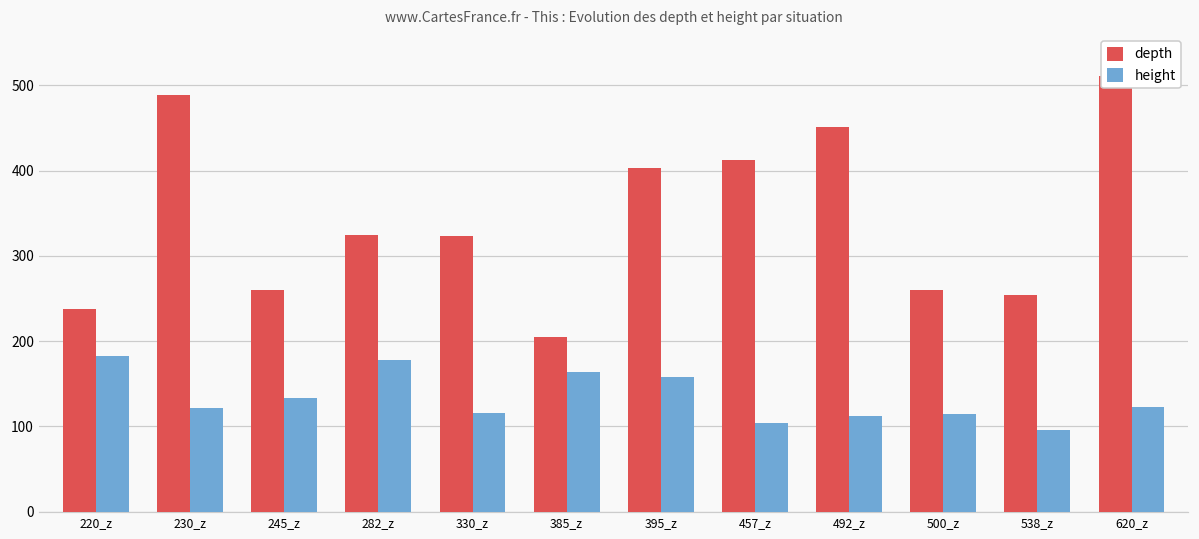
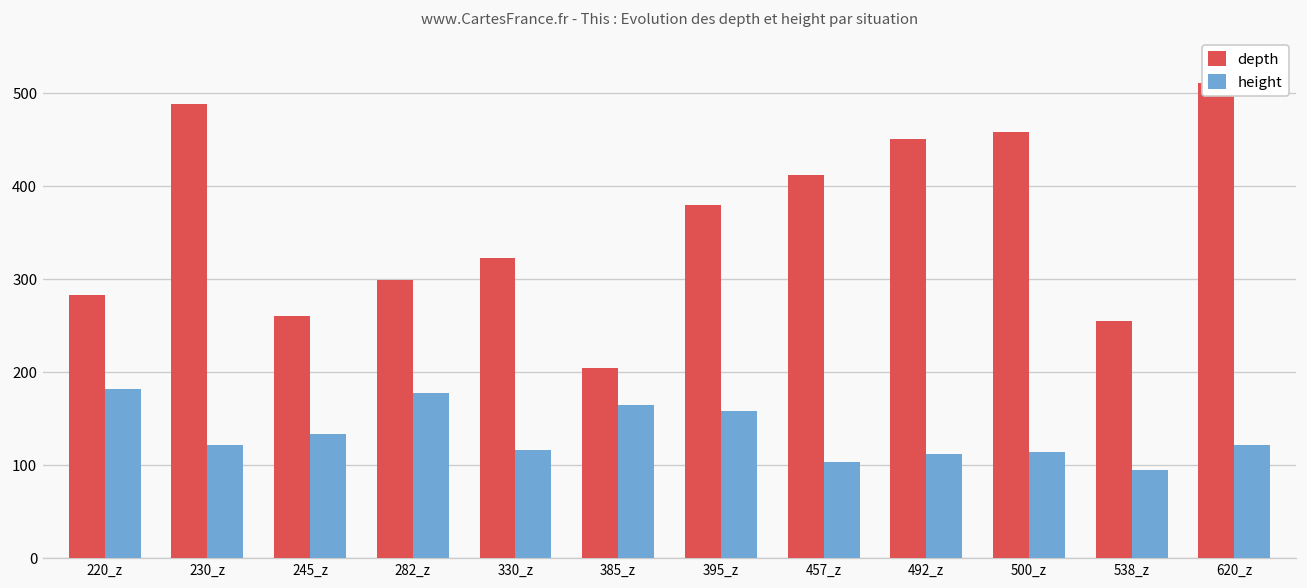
depth, 220_z: 240 -> 280
depth, 282_z: 320 -> 300
depth, 395_z: 400 -> 380
depth, 500_z: 260 -> 460
